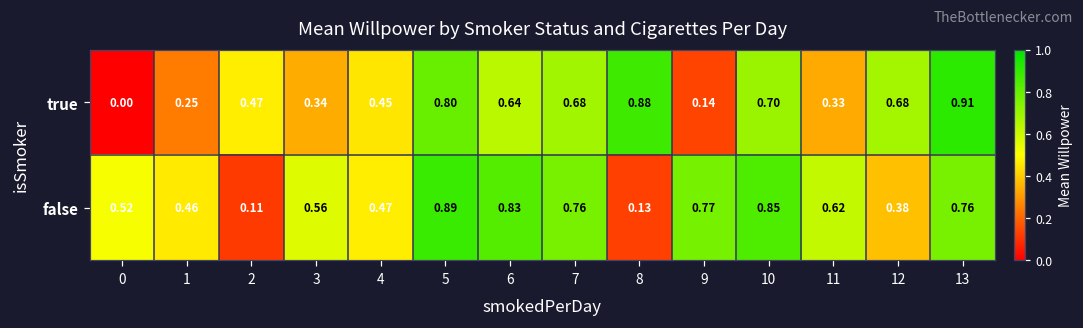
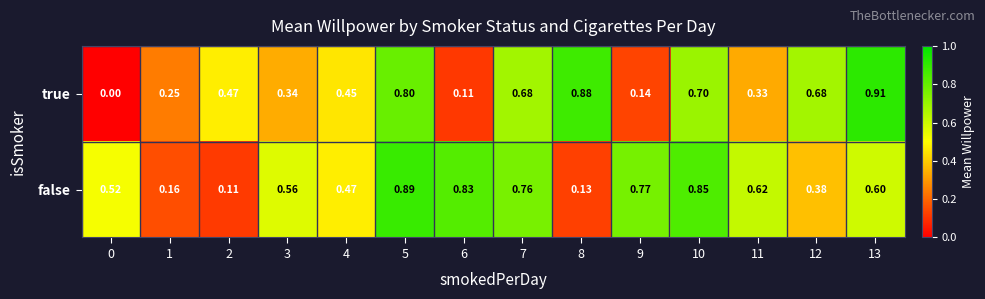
true, 6: 0.64 -> 0.11
false, 1: 0.46 -> 0.16
false, 13: 0.76 -> 0.60
